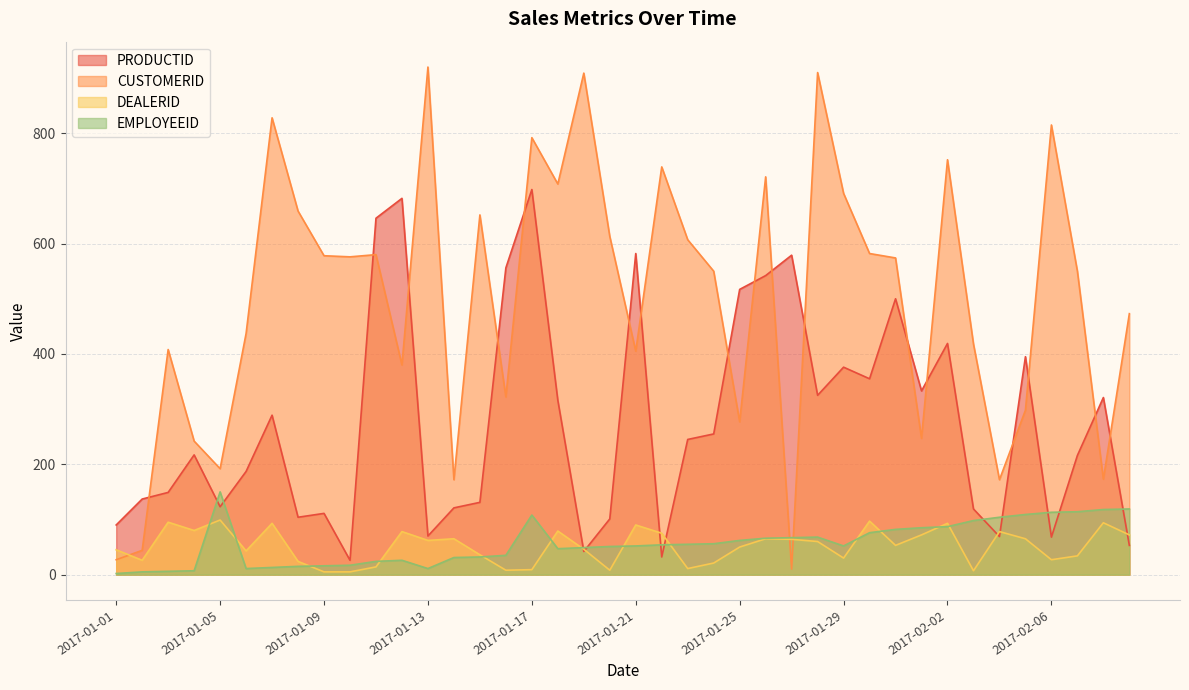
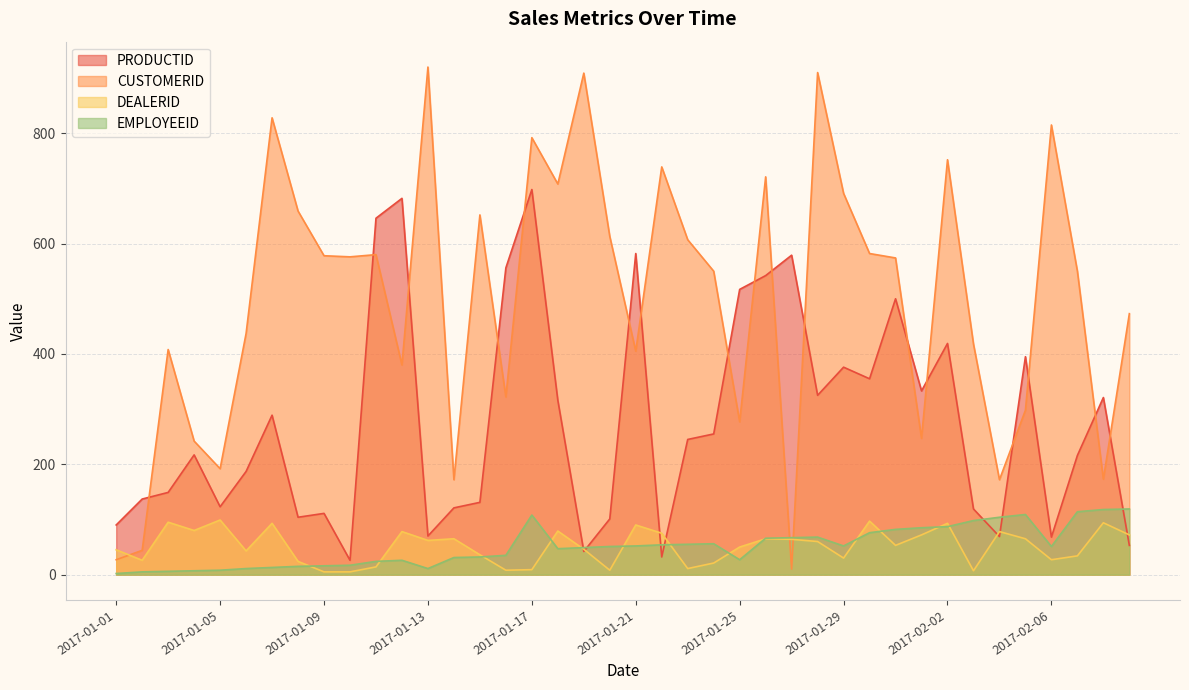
EMPLOYEEID, 2017-01-05: 150 -> 10
EMPLOYEEID, 2017-01-25: 60 -> 30
EMPLOYEEID, 2017-02-06: 110 -> 50
